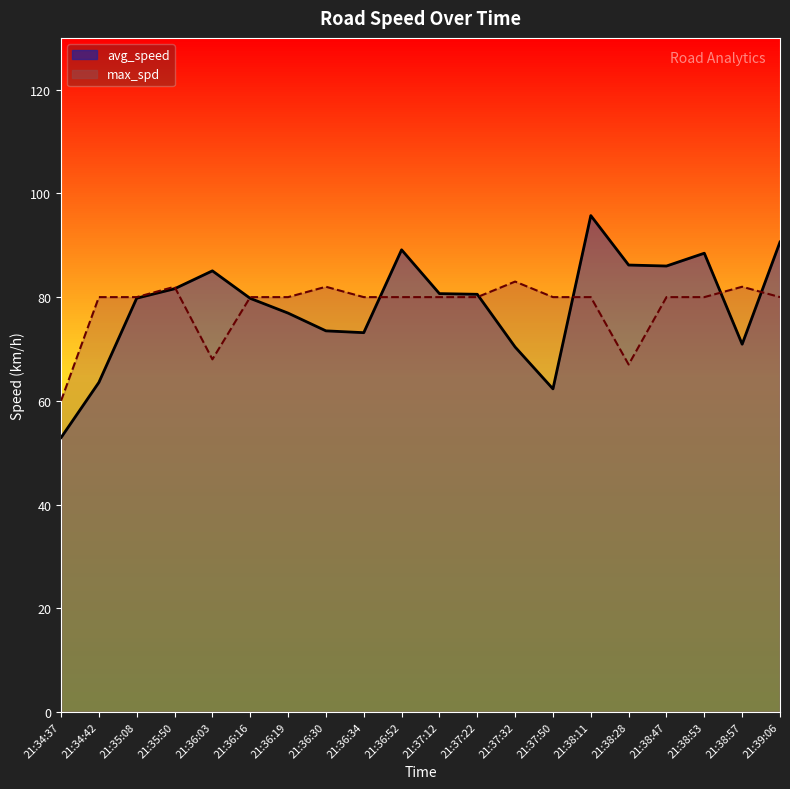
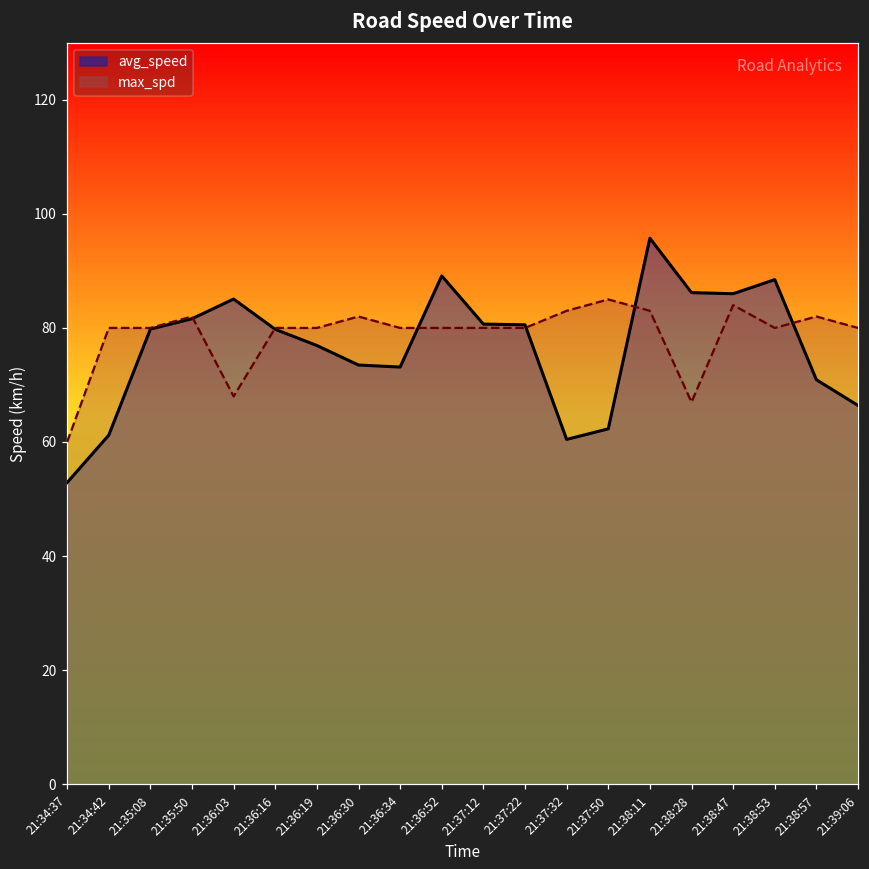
avg_speed, 21:34:42: 64 -> 61
avg_speed, 21:37:32: 70 -> 60
max_spd, 21:37:50: 80 -> 85
max_spd, 21:38:11: 80 -> 83
max_spd, 21:38:47: 80 -> 84
avg_speed, 21:39:06: 91 -> 66
